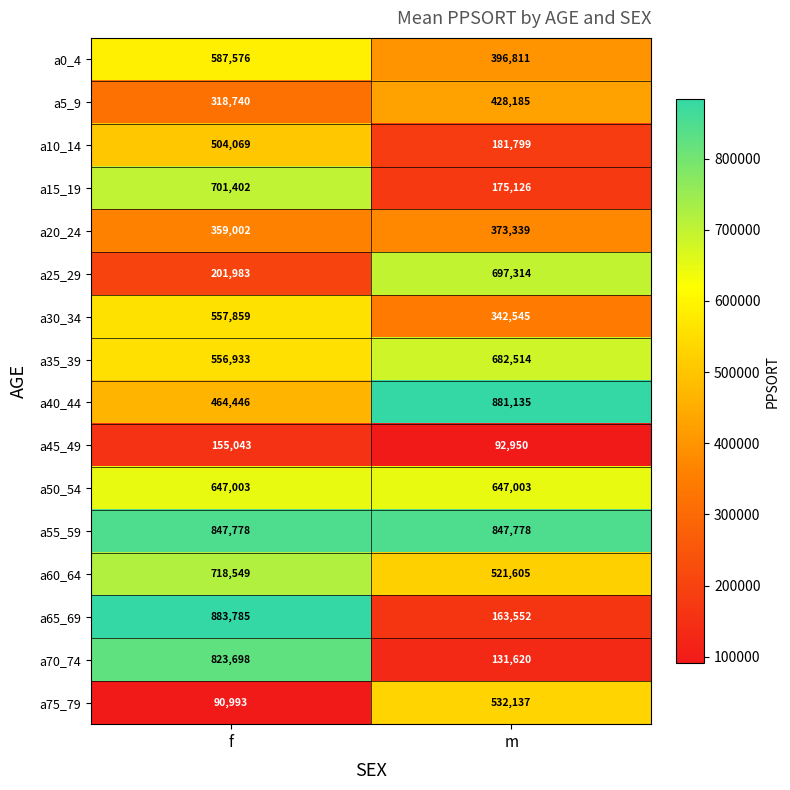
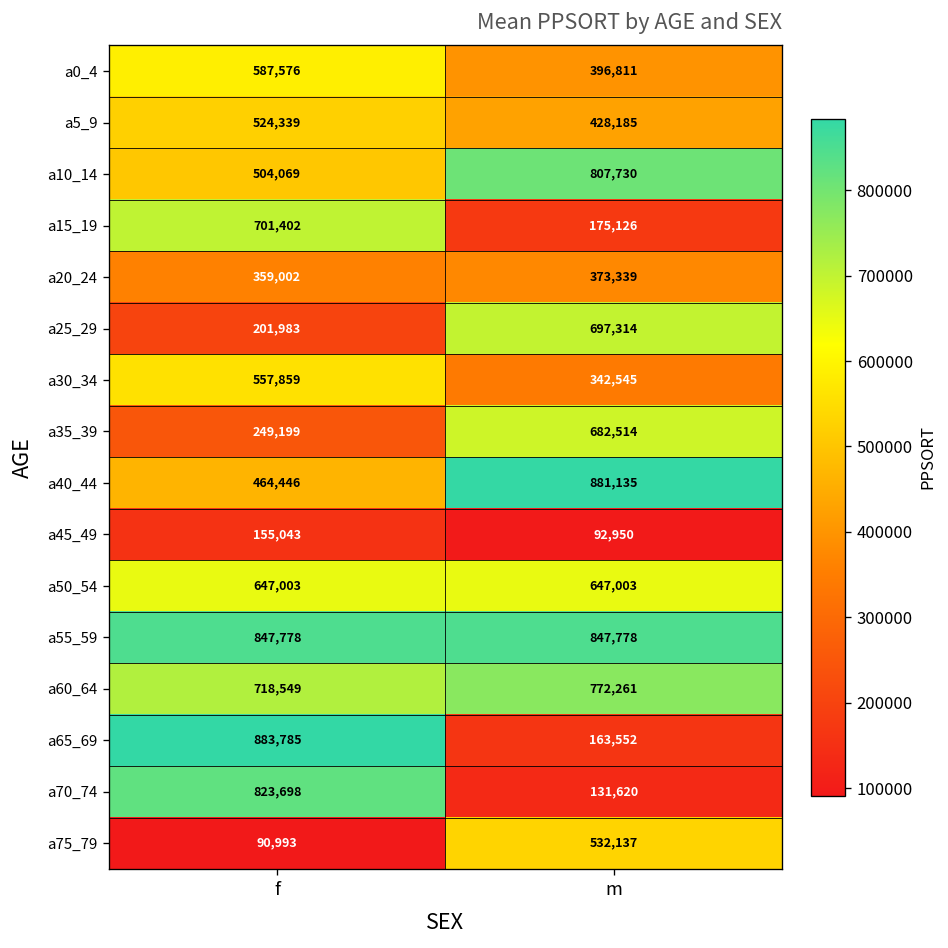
a5_9, f: 318,740 -> 524,339
a10_14, m: 181,799 -> 807,730
a35_39, f: 556,933 -> 249,199
a60_64, m: 521,605 -> 772,261
